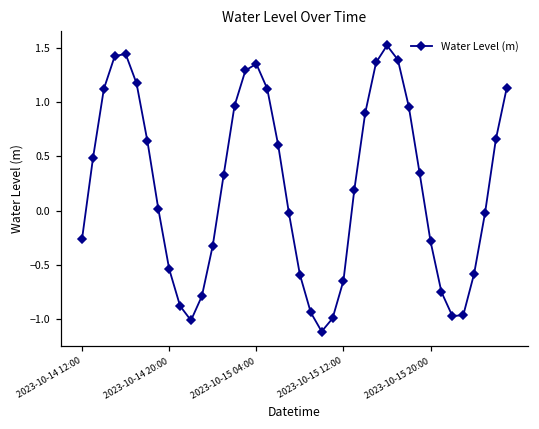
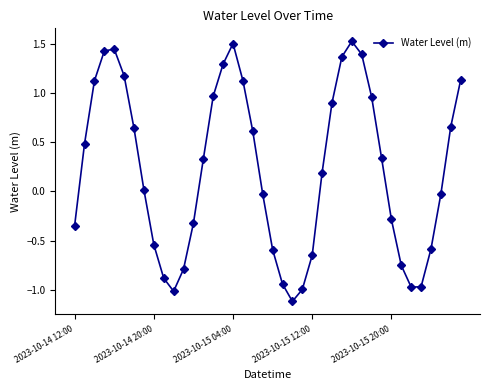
2023-10-14 12:00: -0.26 -> -0.35
2023-10-15 04:00: 1.4 -> 1.5
